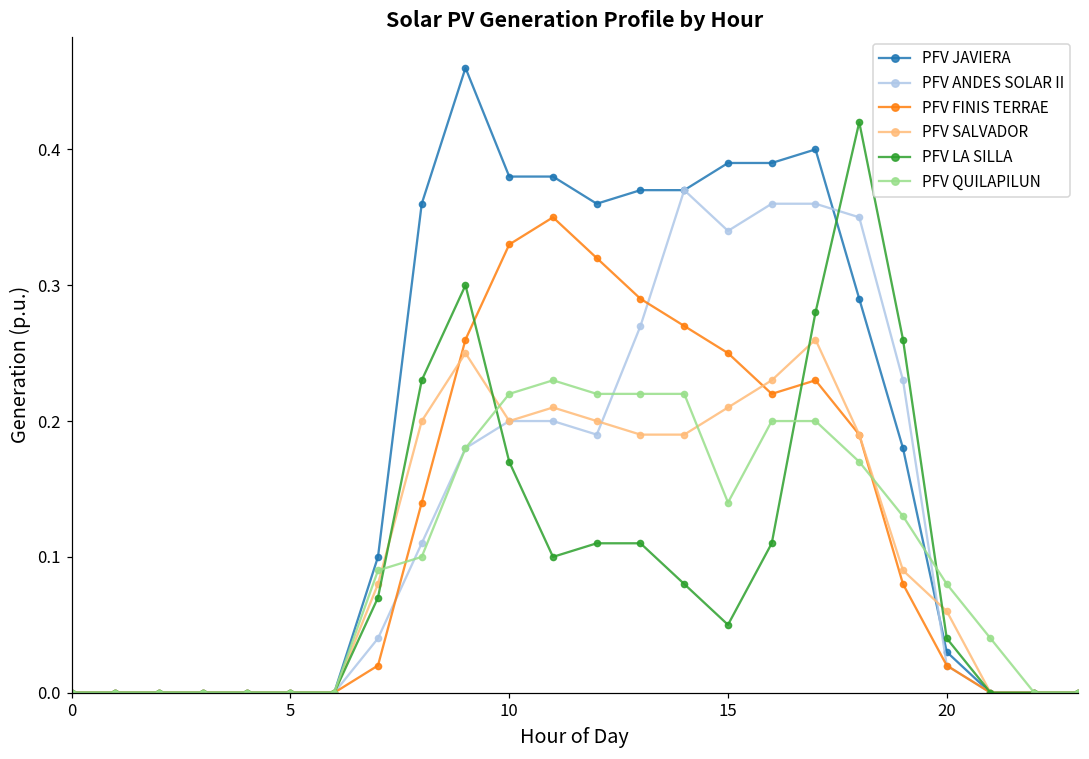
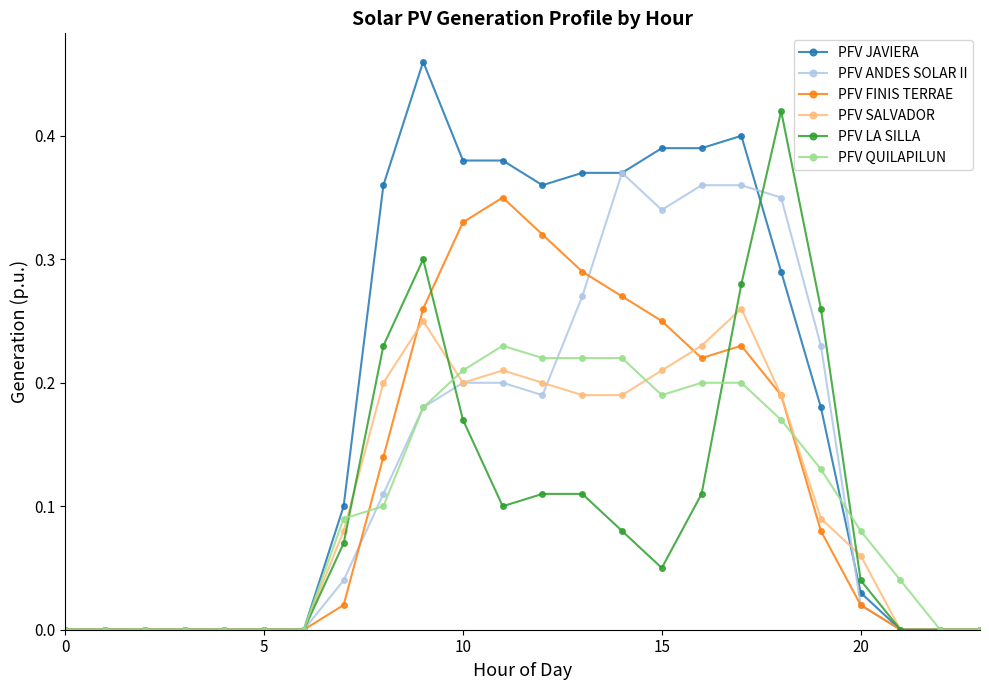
PFV QUILAPILUN, 10: 0.22 -> 0.21
PFV QUILAPILUN, 15: 0.14 -> 0.19
